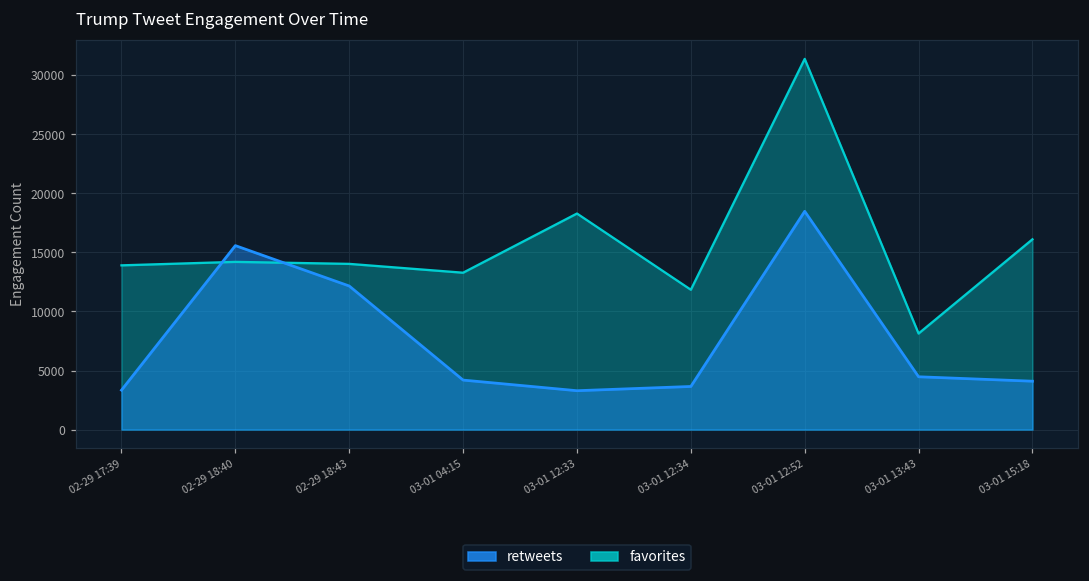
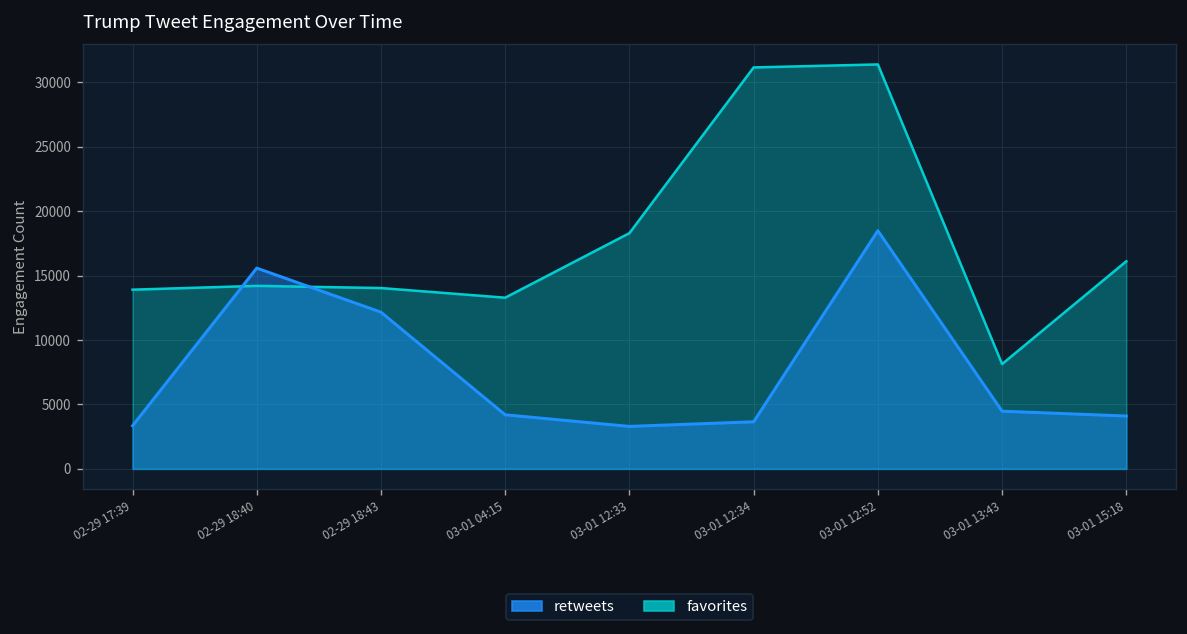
favorites, 03-01 12:34: 11800 -> 31200
